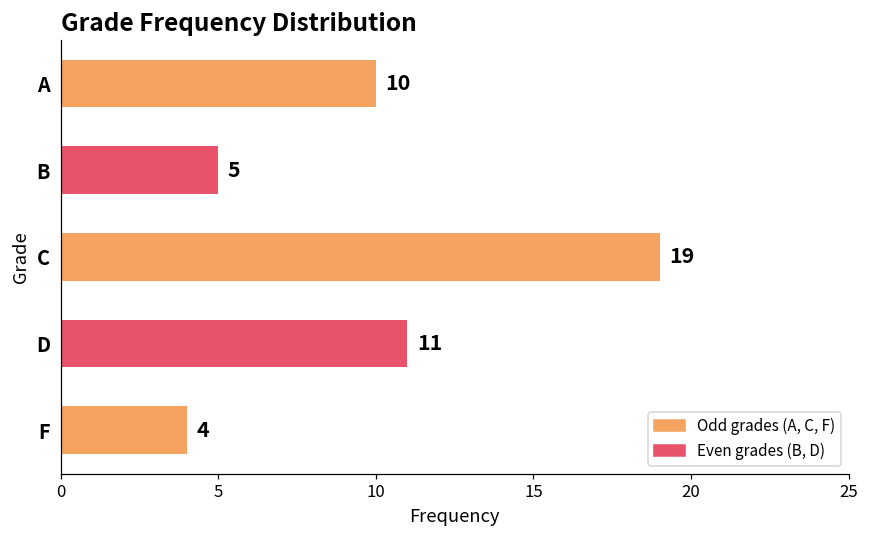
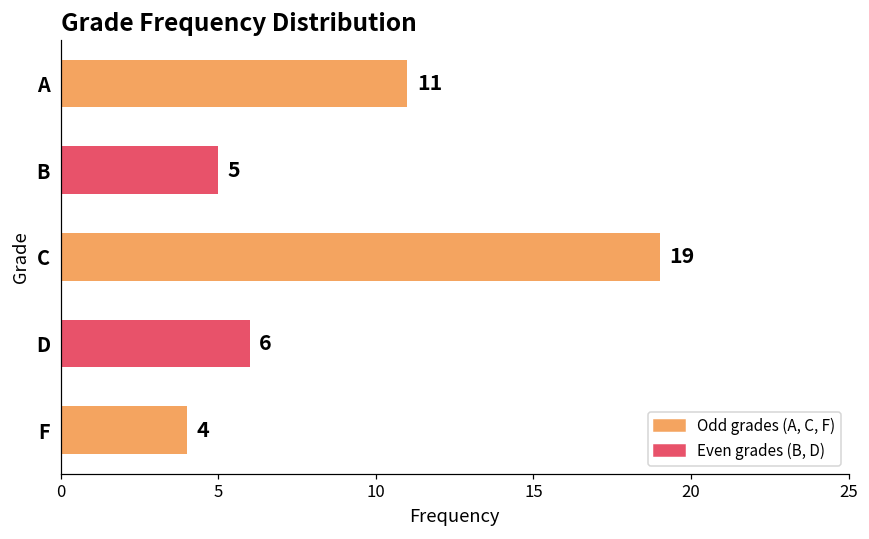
A: 10 -> 11
D: 11 -> 6
